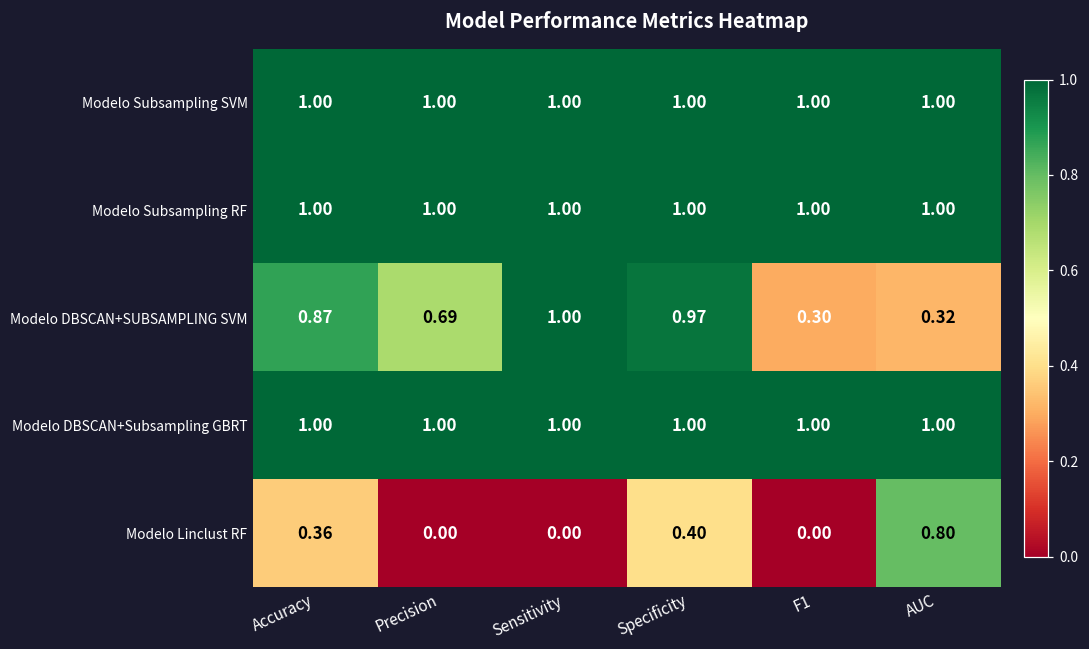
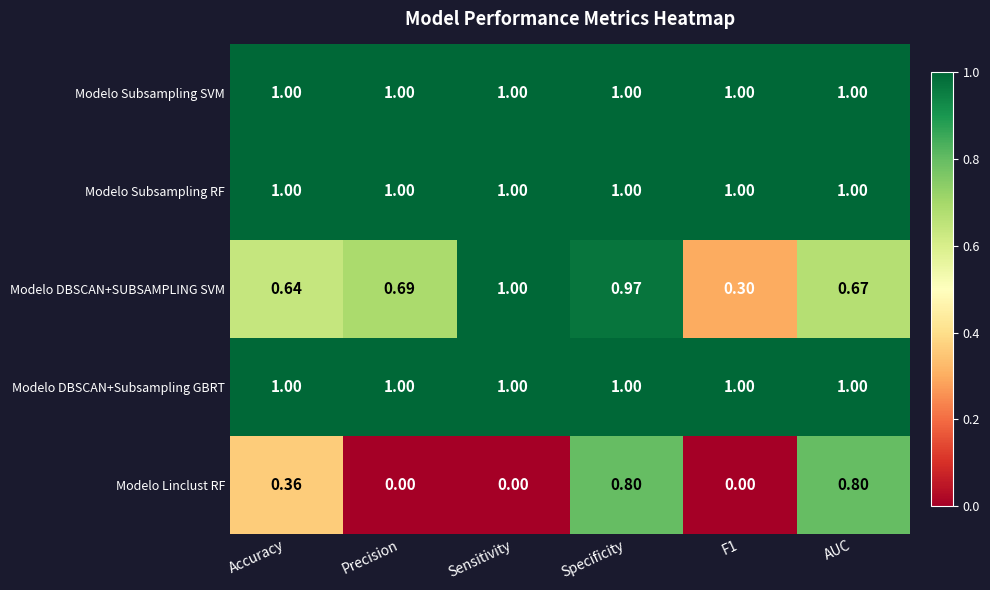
Modelo DBSCAN+SUBSAMPLING SVM, Accuracy: 0.87 -> 0.64
Modelo DBSCAN+SUBSAMPLING SVM, AUC: 0.32 -> 0.67
Modelo Linclust RF, Specificity: 0.40 -> 0.80
